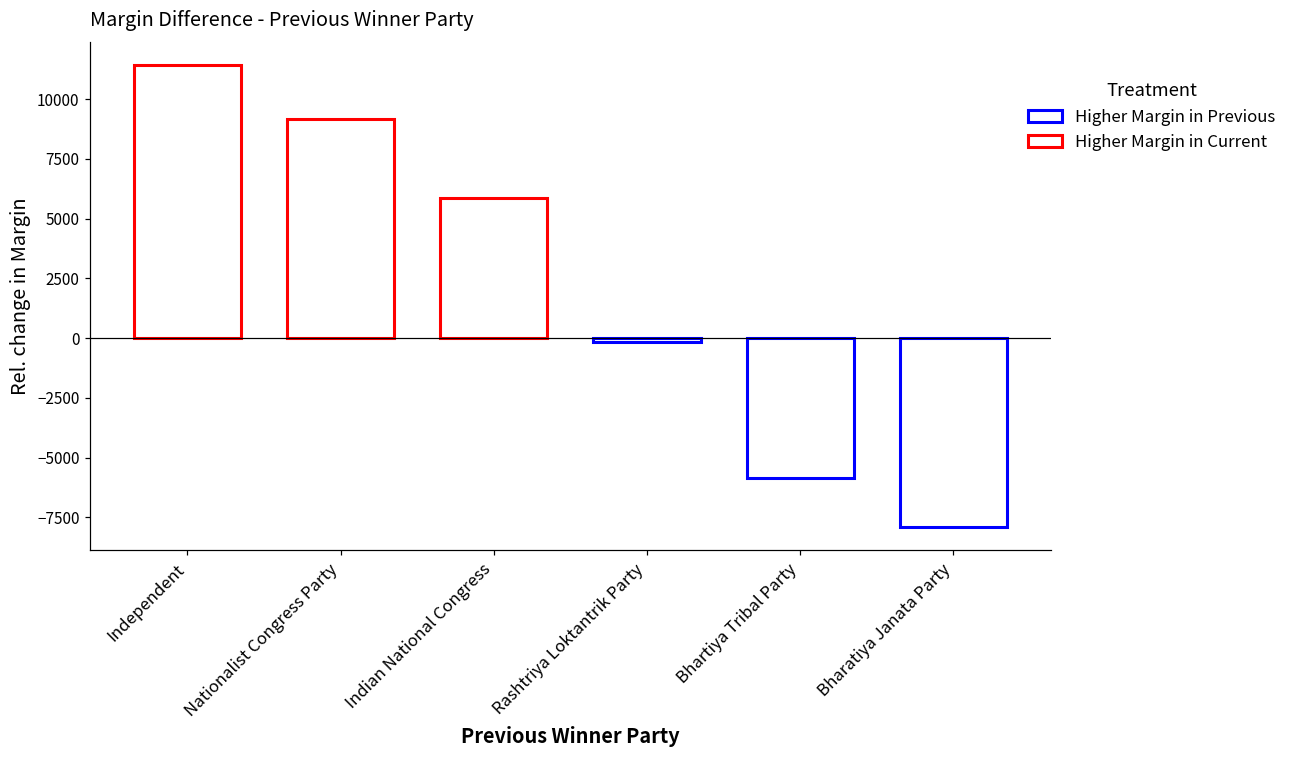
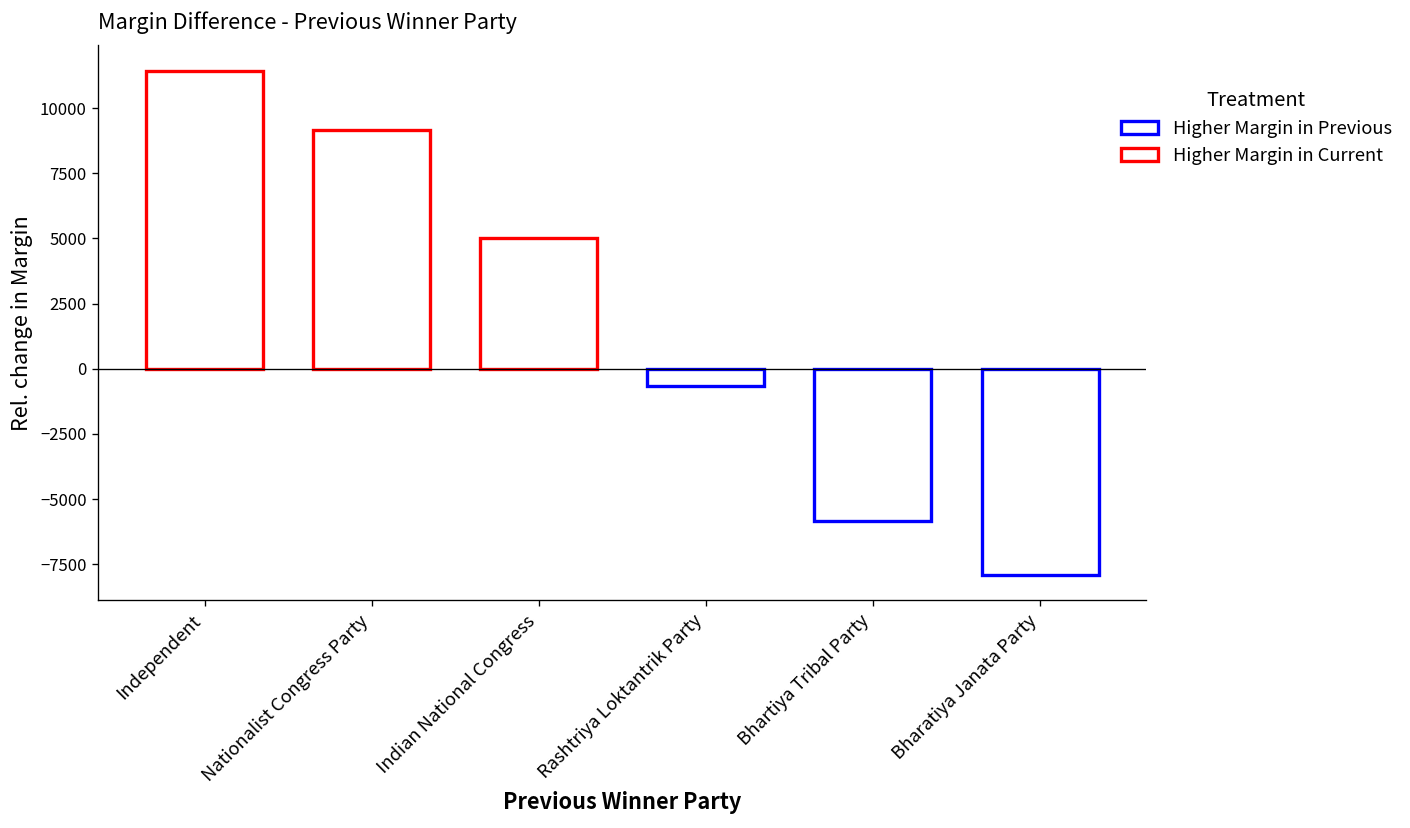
Indian National Congress: 5900 -> 5000
Rashtriya Loktantrik Party: -200 -> -700
